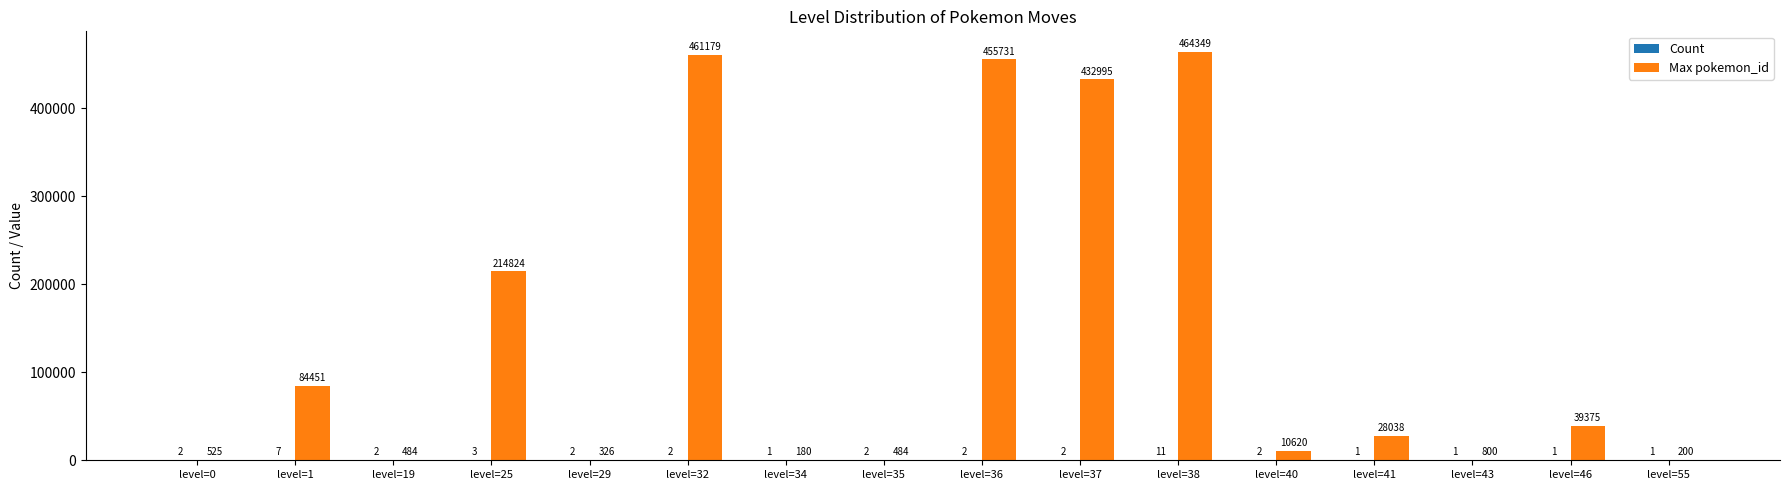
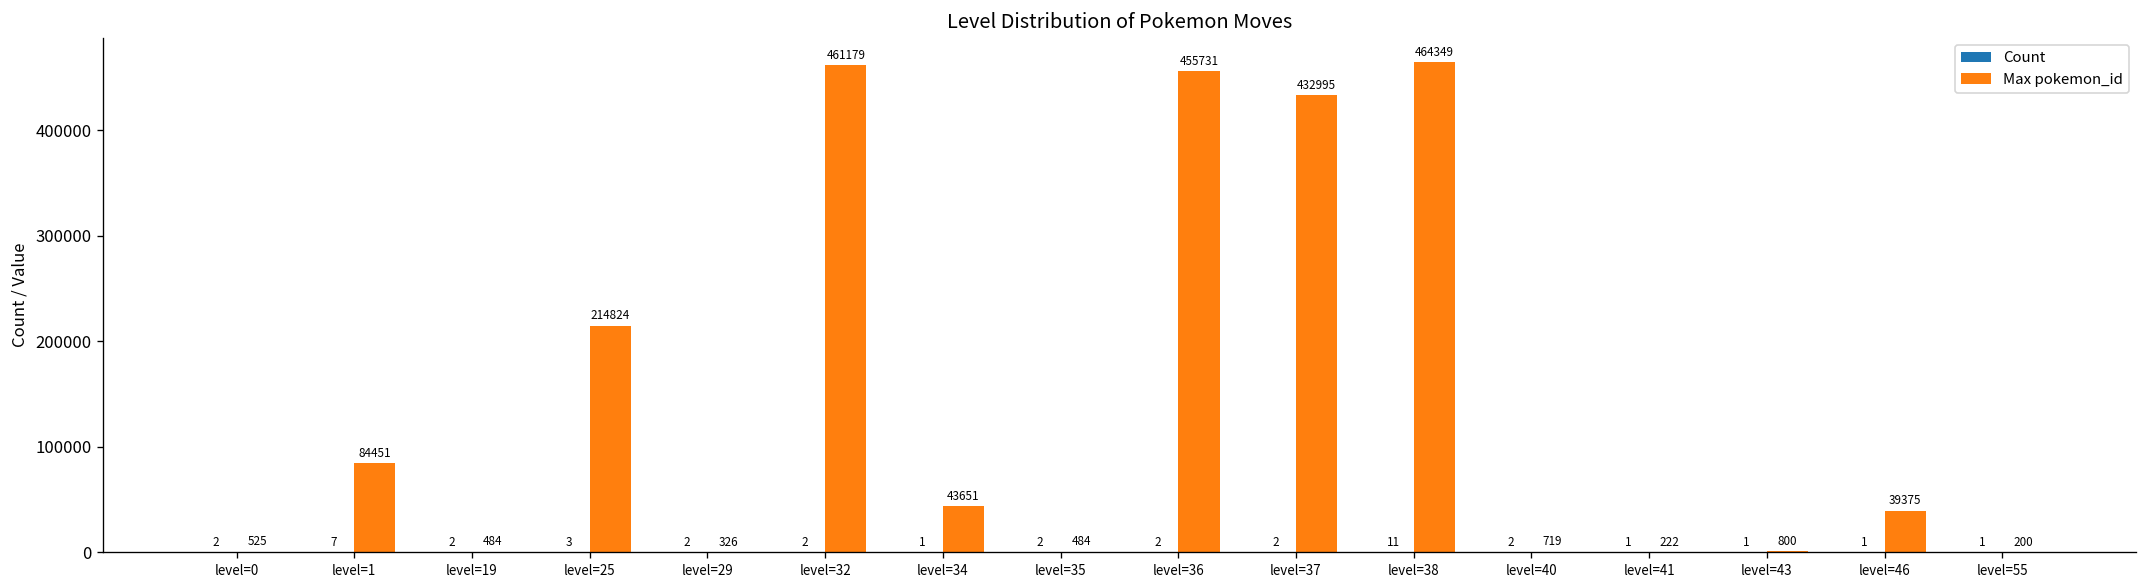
Max pokemon_id, level=34: 180 -> 43651
Max pokemon_id, level=40: 10620 -> 719
Max pokemon_id, level=41: 28038 -> 222
